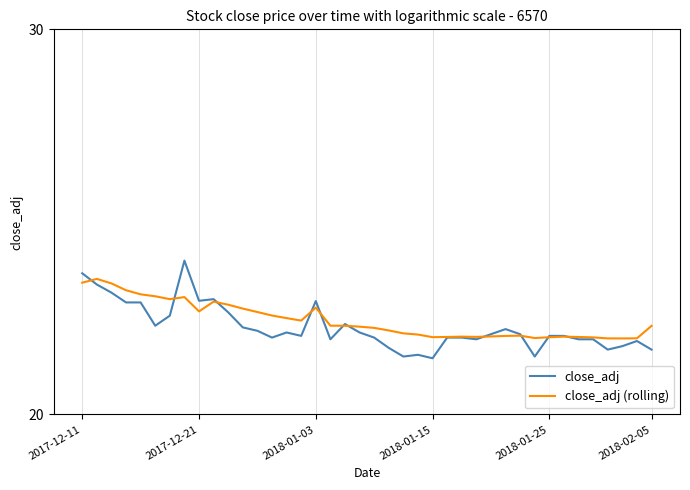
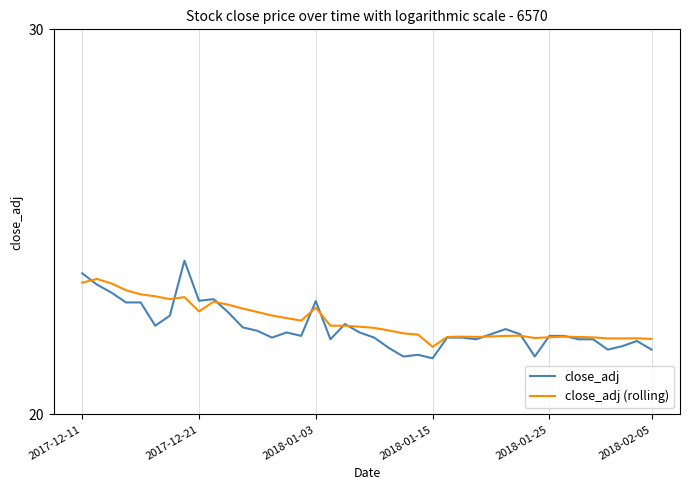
close_adj (rolling), 2018-01-15: 21.7 -> 21.5
close_adj (rolling), 2018-02-05: 22.0 -> 21.7
